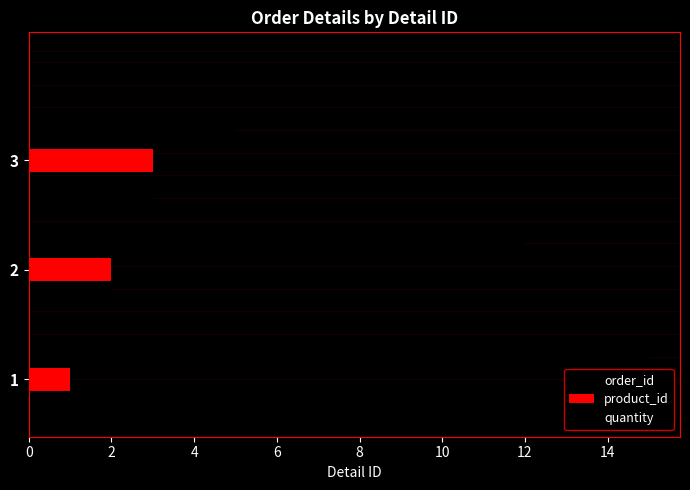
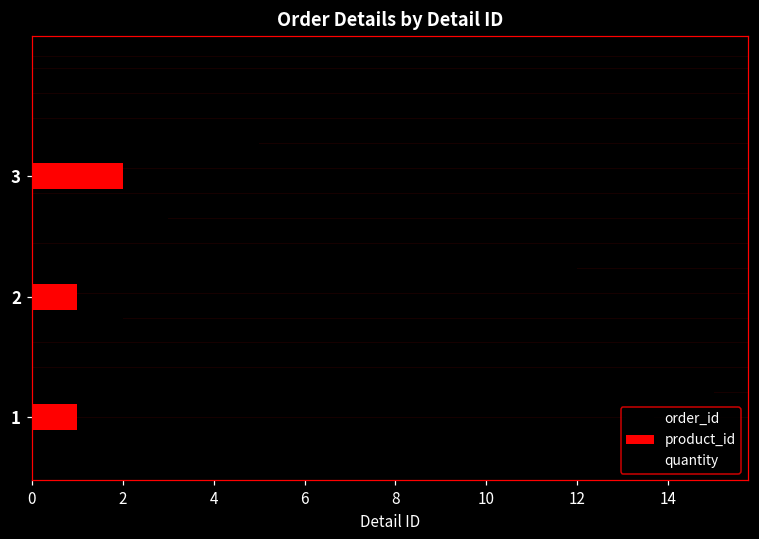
product_id, 3: 3 -> 2
product_id, 2: 2 -> 1
